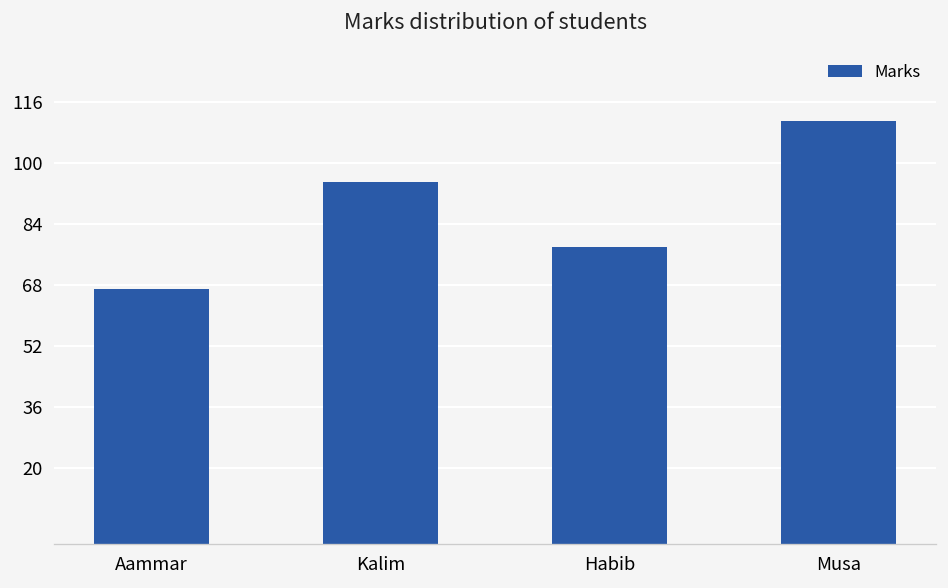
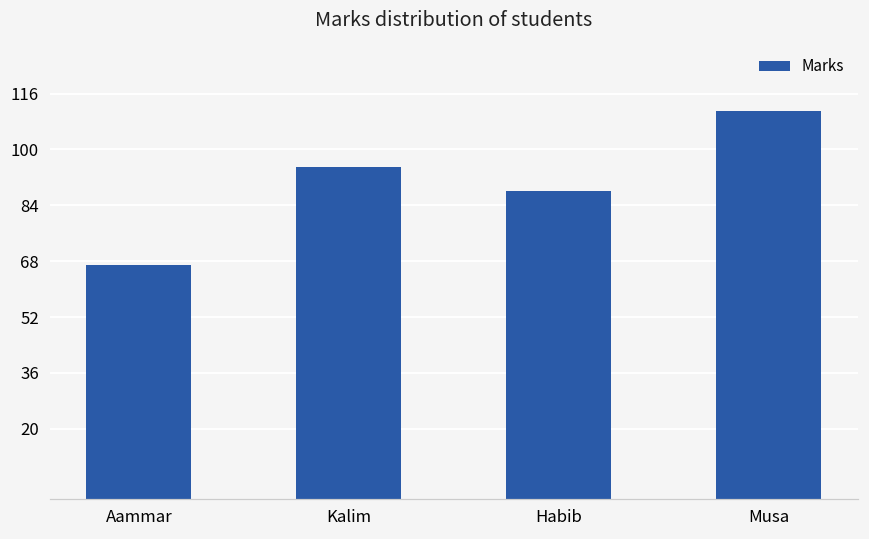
Habib: 78 -> 88
